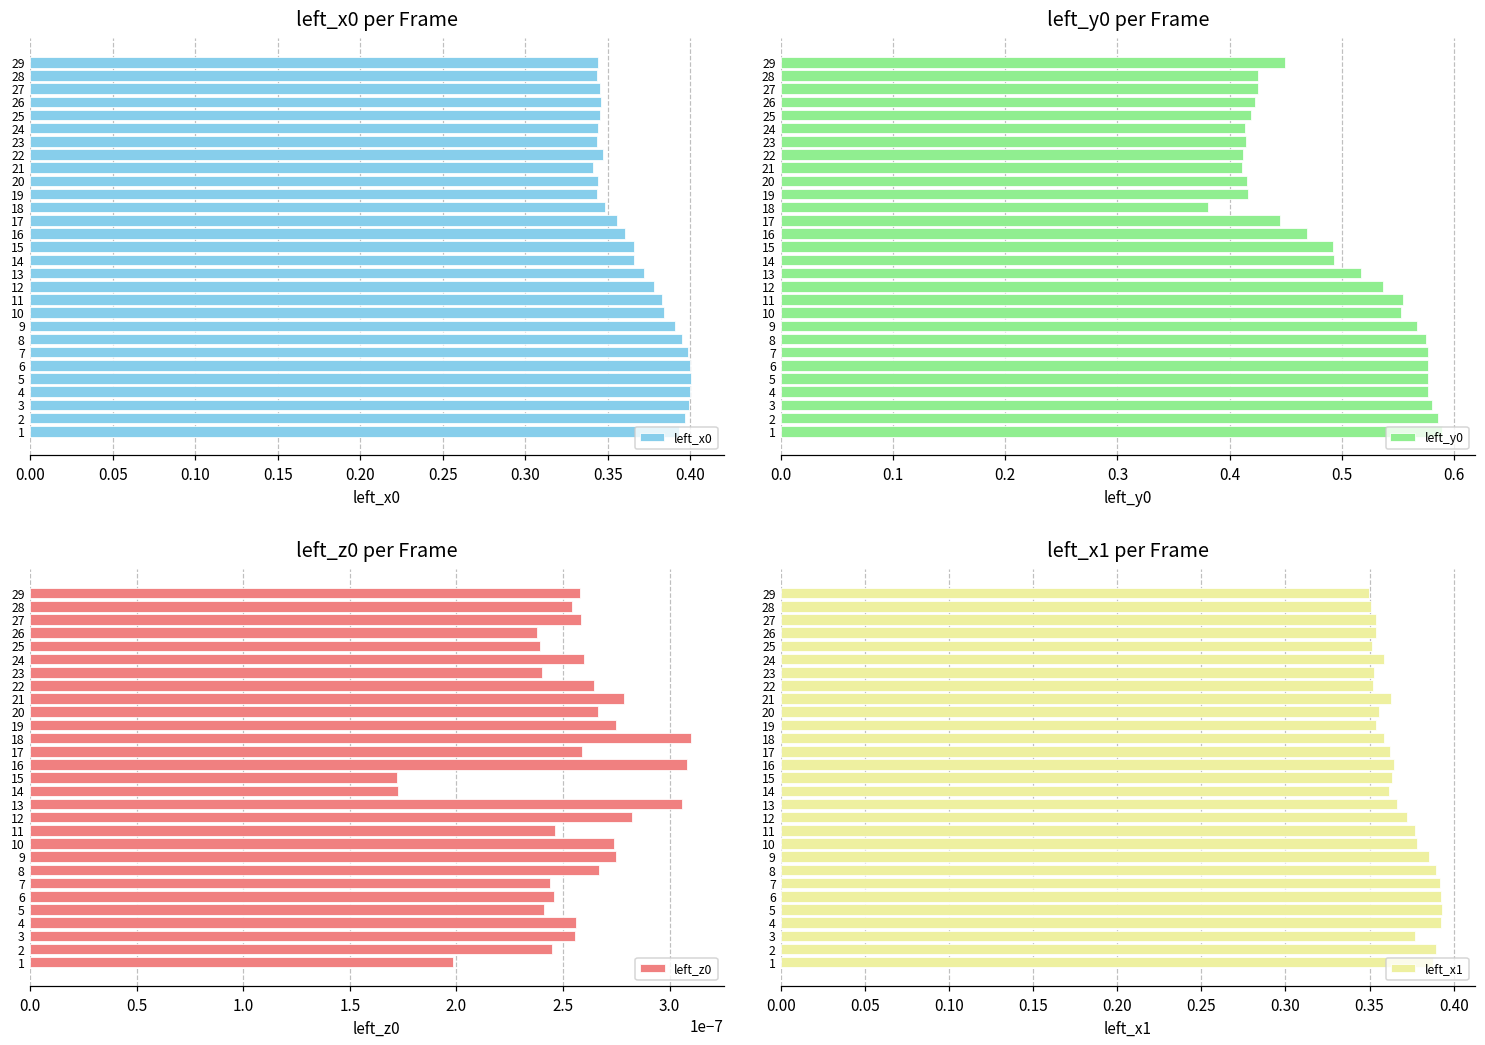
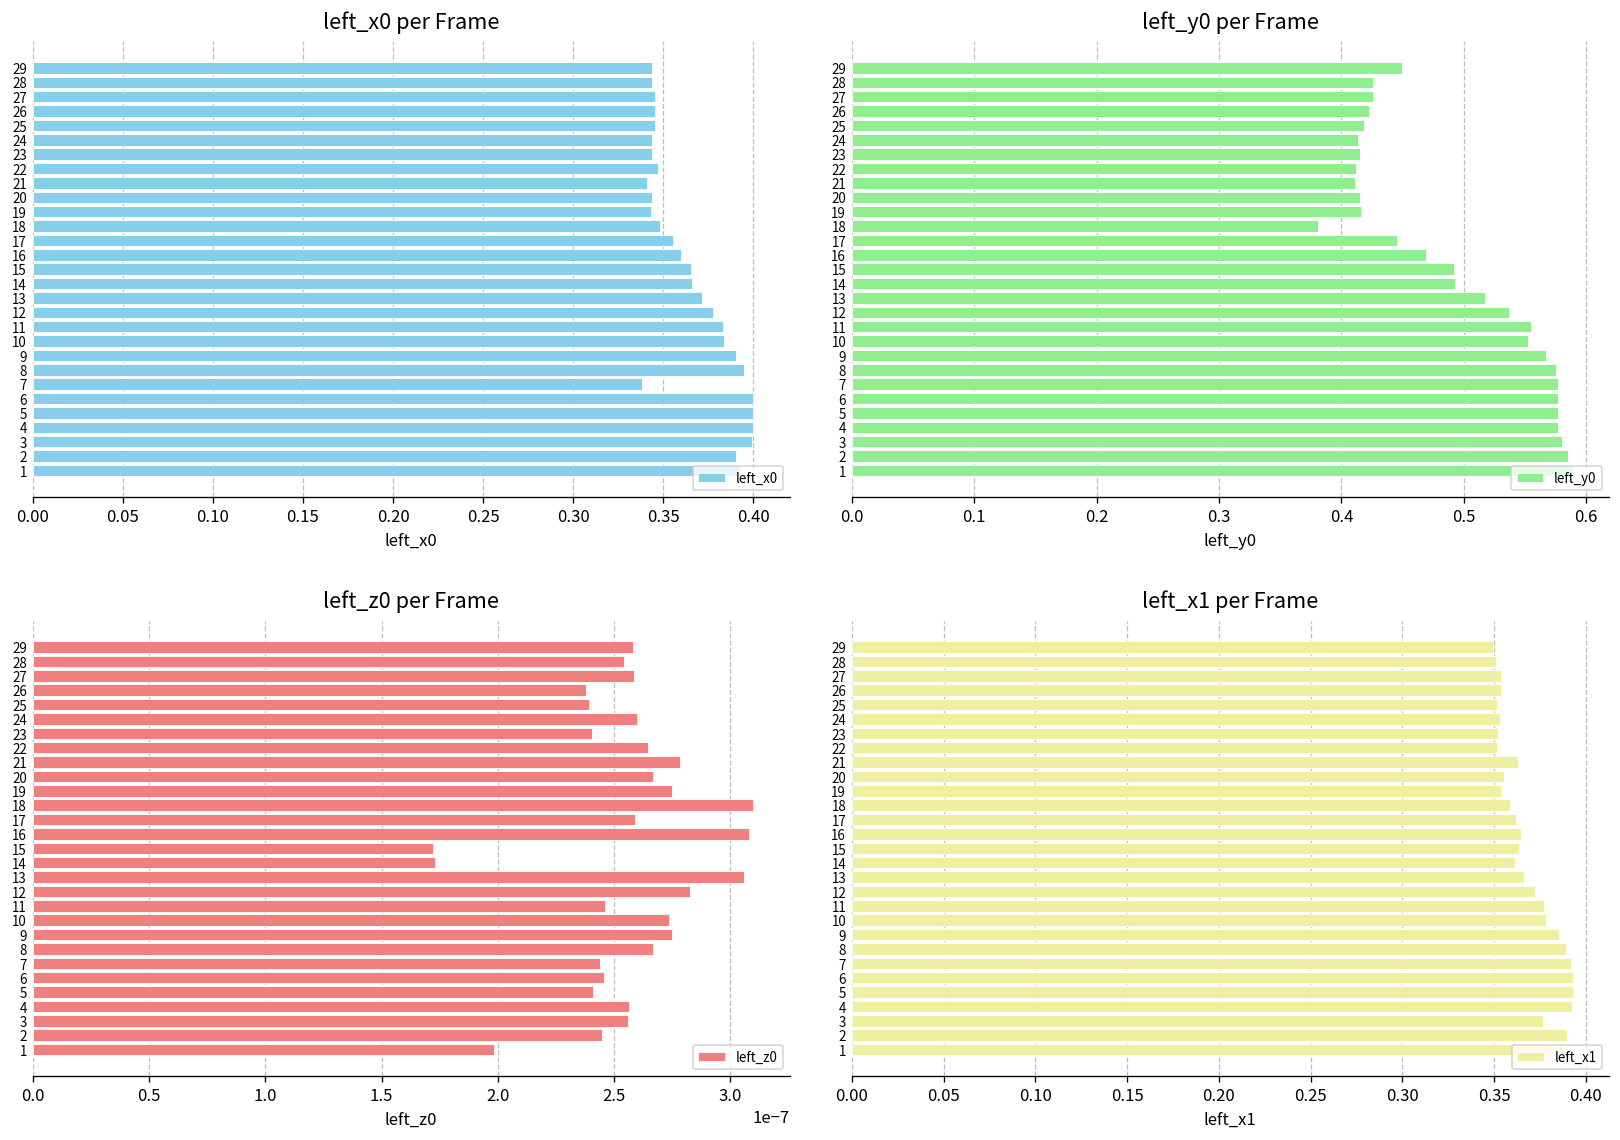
left_x0 per Frame, 7: 0.399 -> 0.338
left_x0 per Frame, 2: 0.397 -> 0.390
left_x1 per Frame, 24: 0.359 -> 0.353
